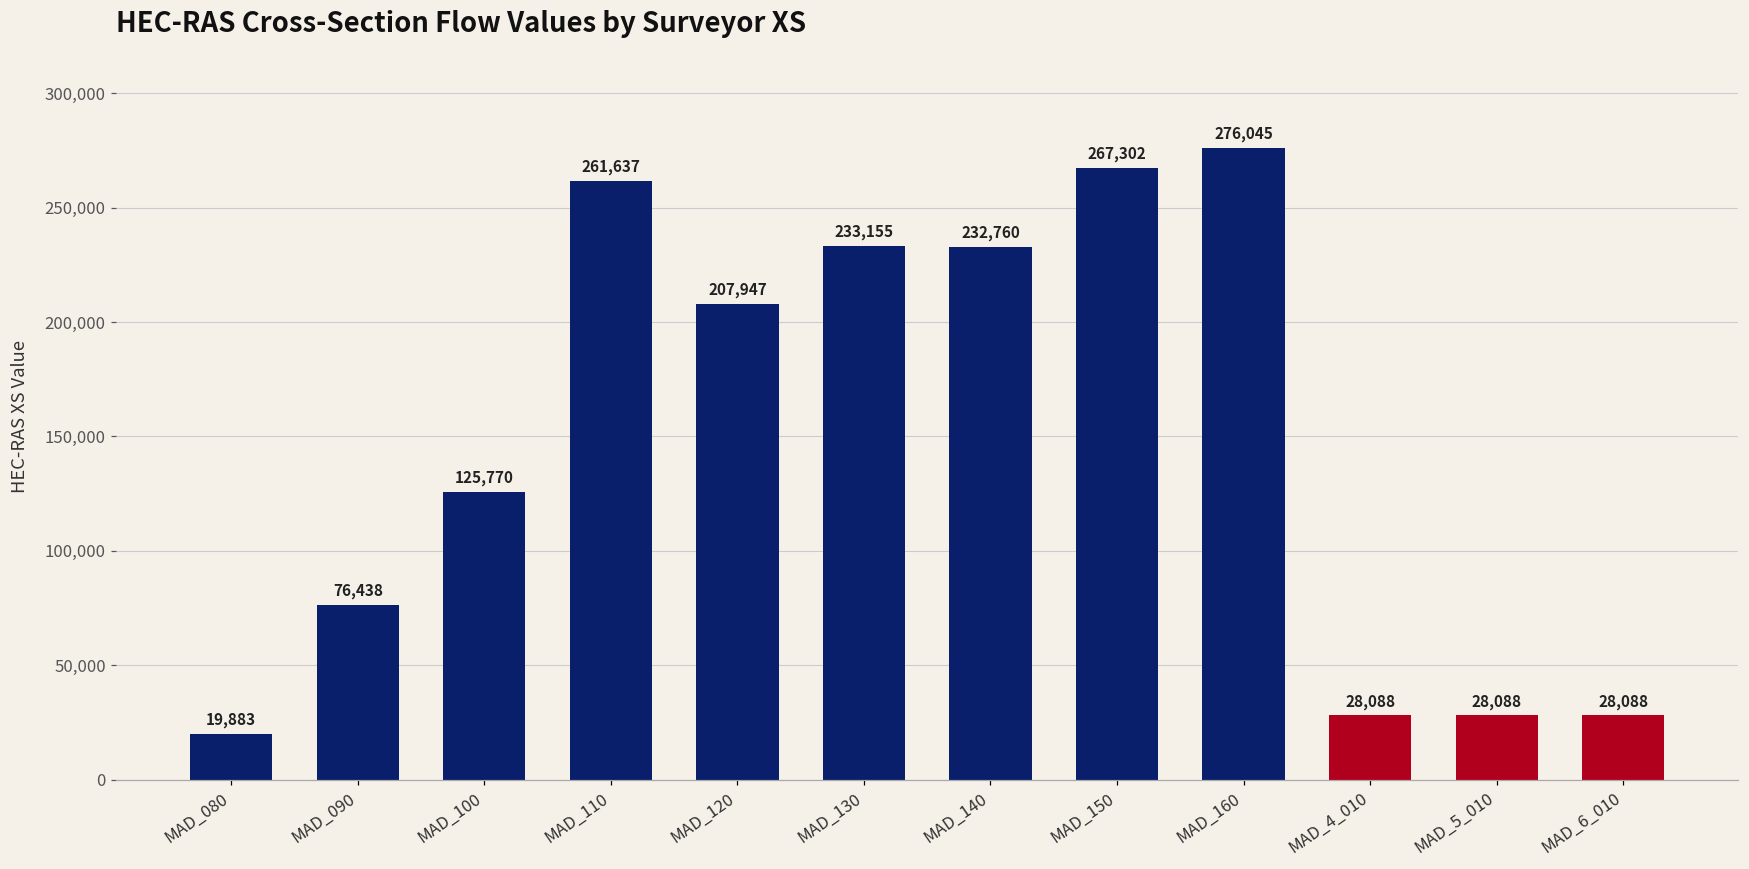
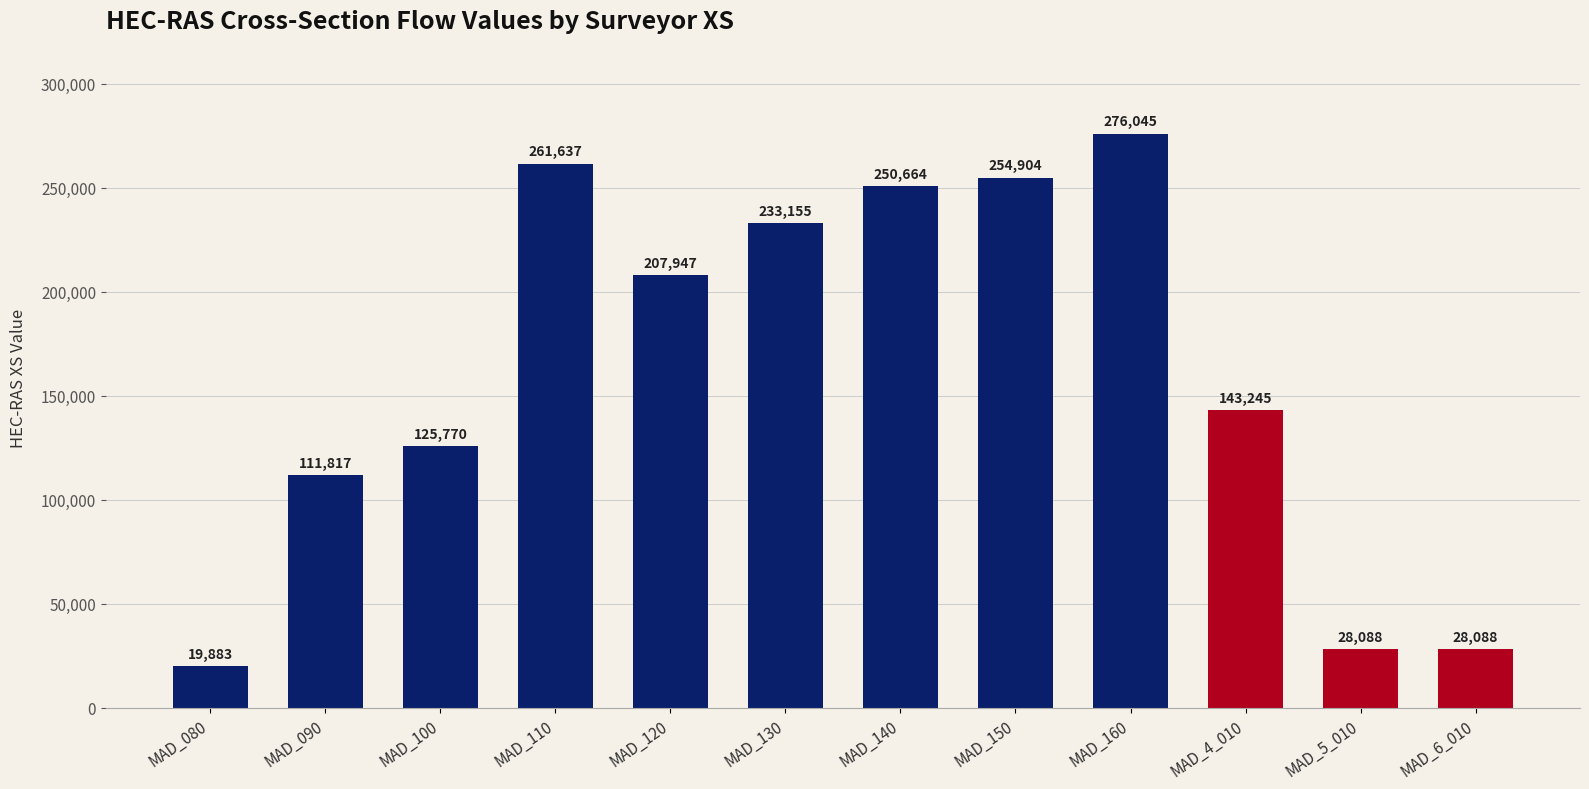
MAD_090: 76,438 -> 111,817
MAD_140: 232,760 -> 250,664
MAD_150: 267,302 -> 254,904
MAD_4_010: 28,088 -> 143,245
